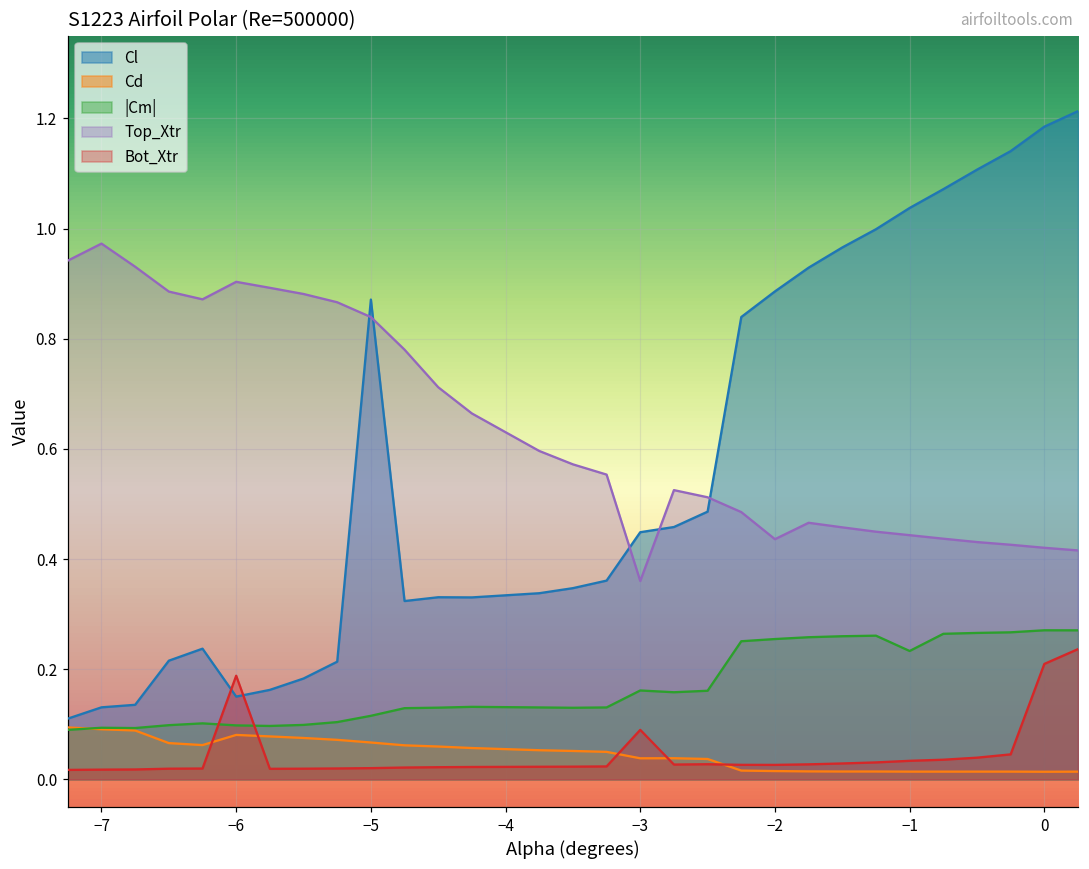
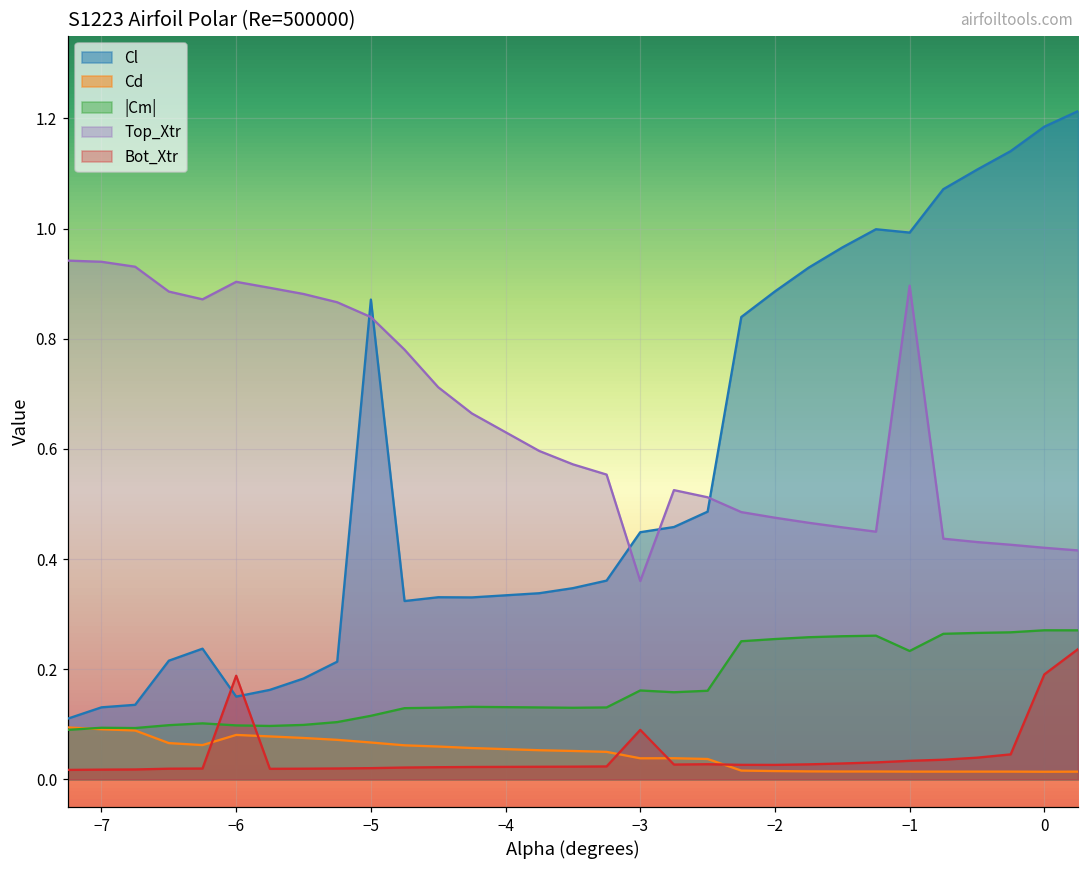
Top_Xtr, −7: 0.97 -> 0.94
Top_Xtr, −2: 0.44 -> 0.48
Cl, −1: 1.04 -> 0.99
Top_Xtr, −1: 0.44 -> 0.90
Bot_Xtr, 0: 0.21 -> 0.19
